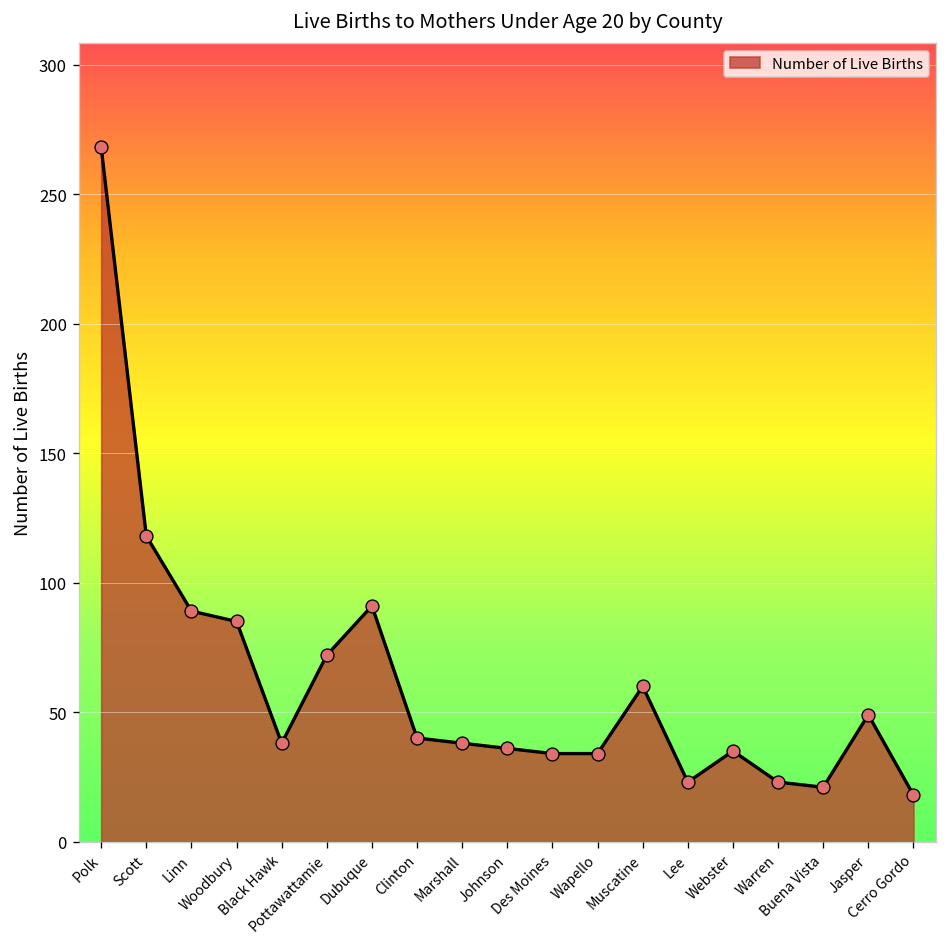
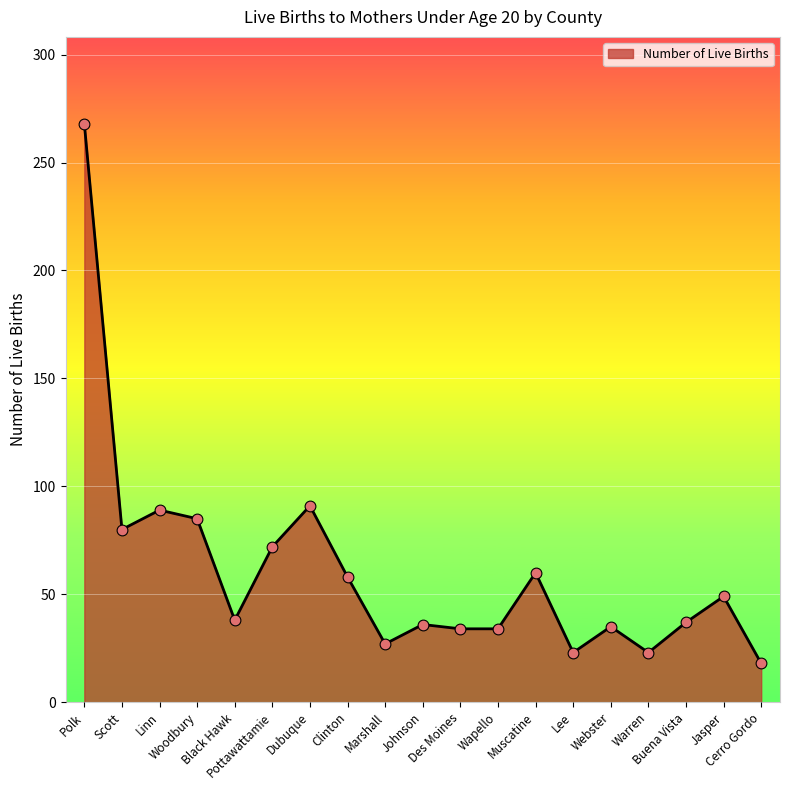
Scott: 118 -> 80
Clinton: 40 -> 58
Marshall: 38 -> 27
Buena Vista: 21 -> 37
